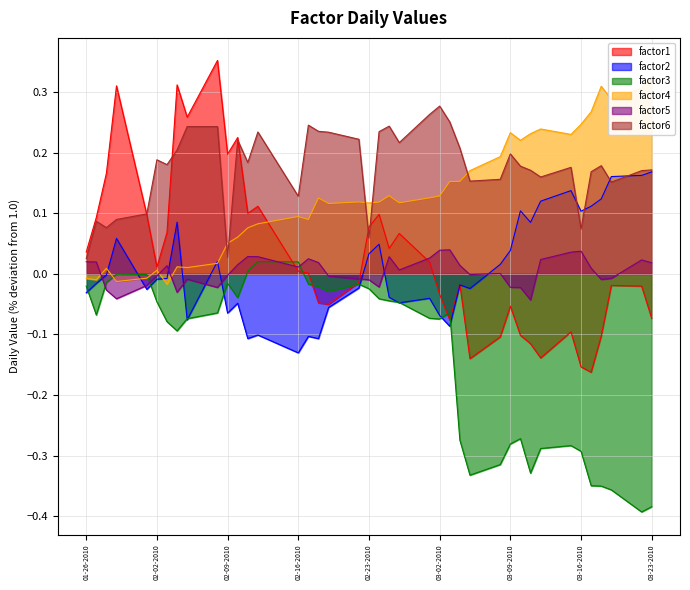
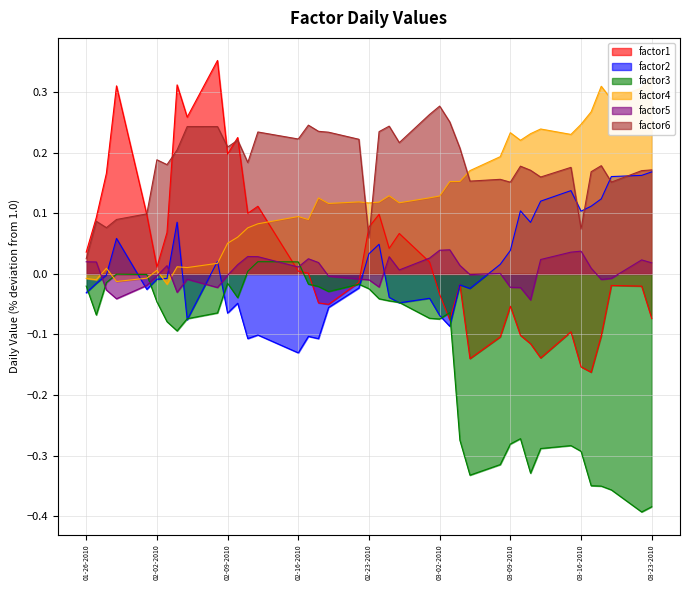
factor6, 02-09-2010: 0.03 -> 0.21
factor6, 02-16-2010: 0.13 -> 0.22
factor6, 03-09-2010: 0.20 -> 0.15
